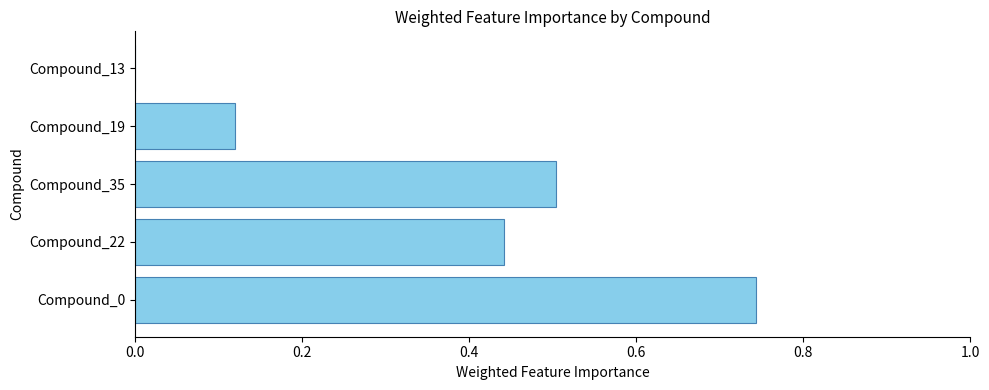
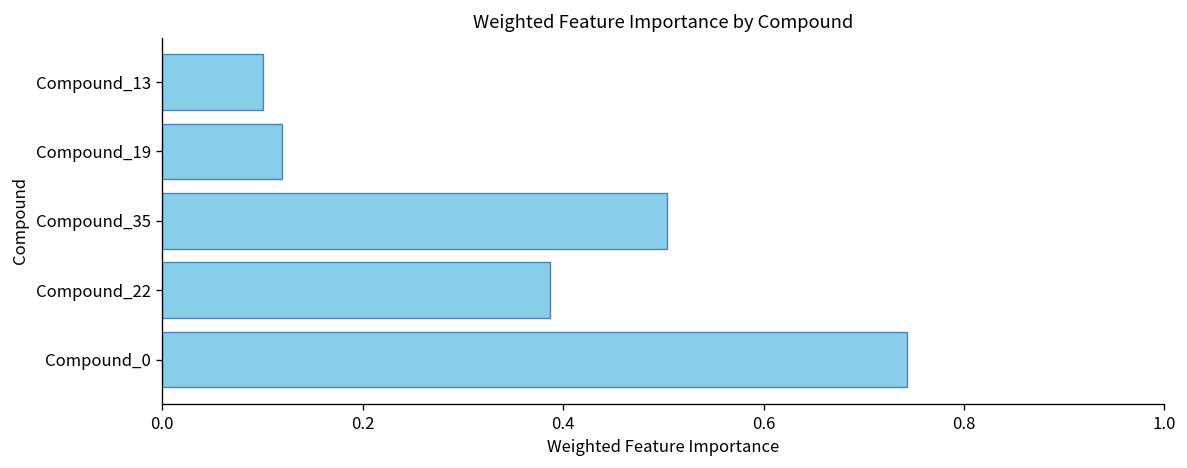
Compound_13: 0.0 -> 0.1
Compound_22: 0.44 -> 0.39
